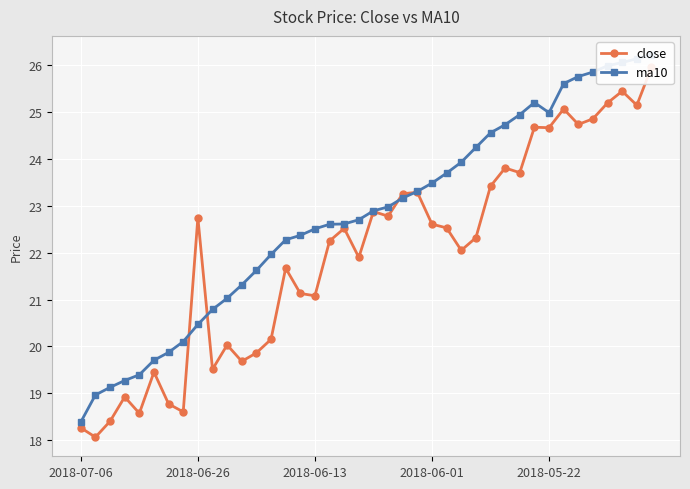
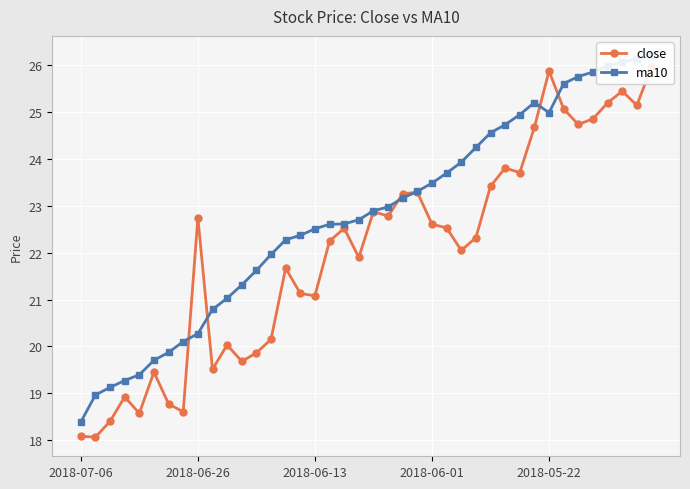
close, 2018-07-06: 18.3 -> 18.1
ma10, 2018-06-26: 20.5 -> 20.3
close, 2018-05-22: 24.7 -> 25.9
